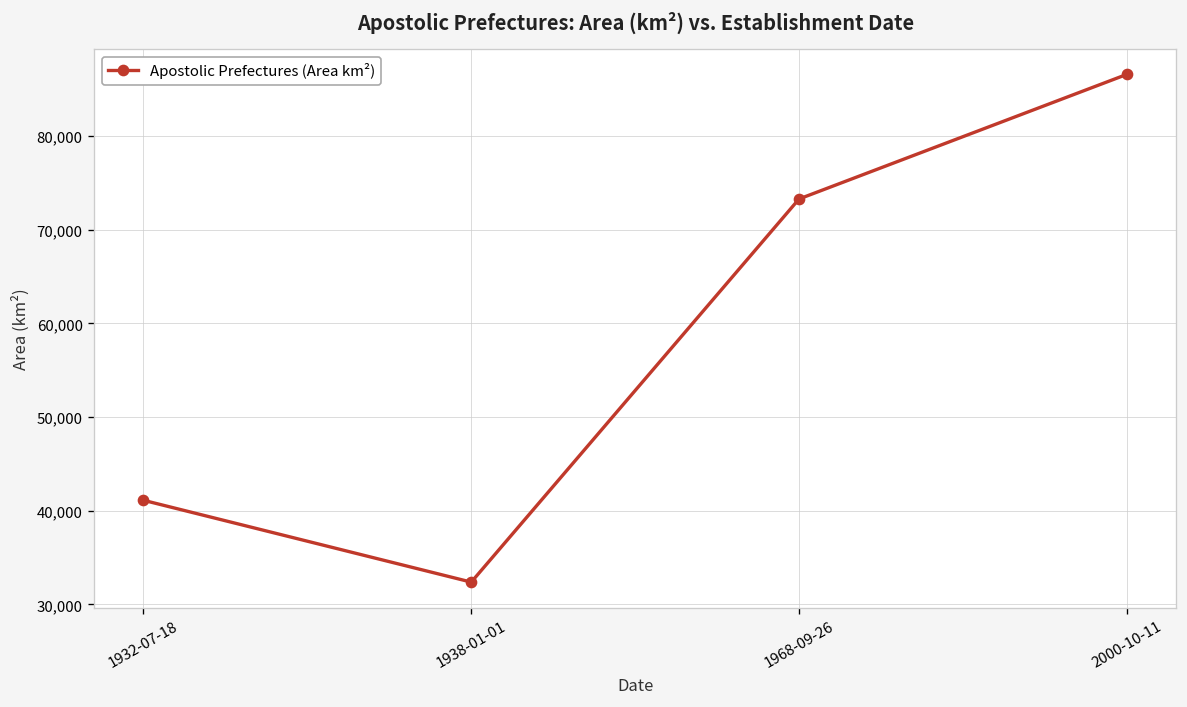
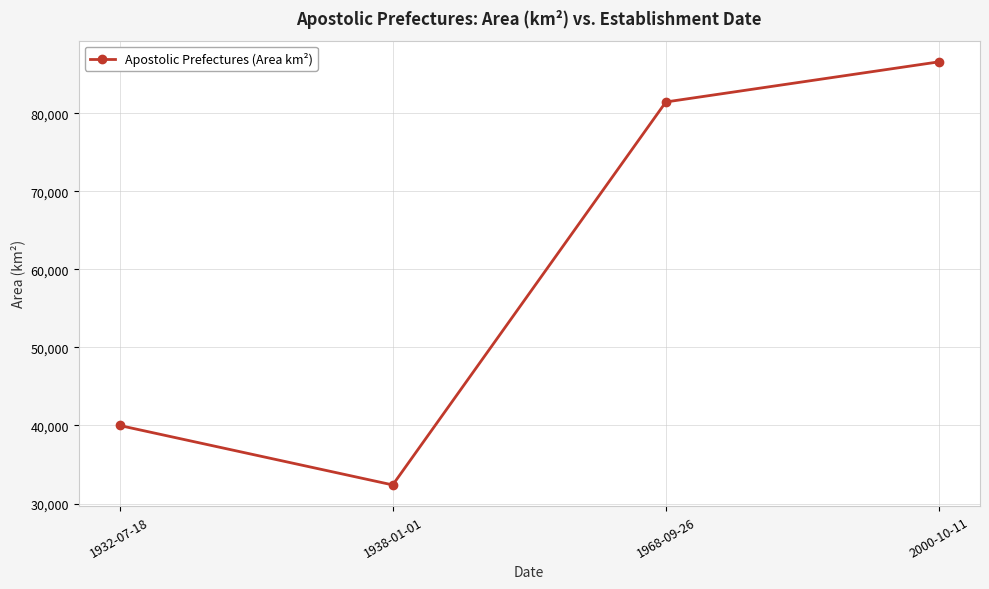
1932-07-18: 41,000 -> 40,000
1968-09-26: 73,000 -> 81,000
